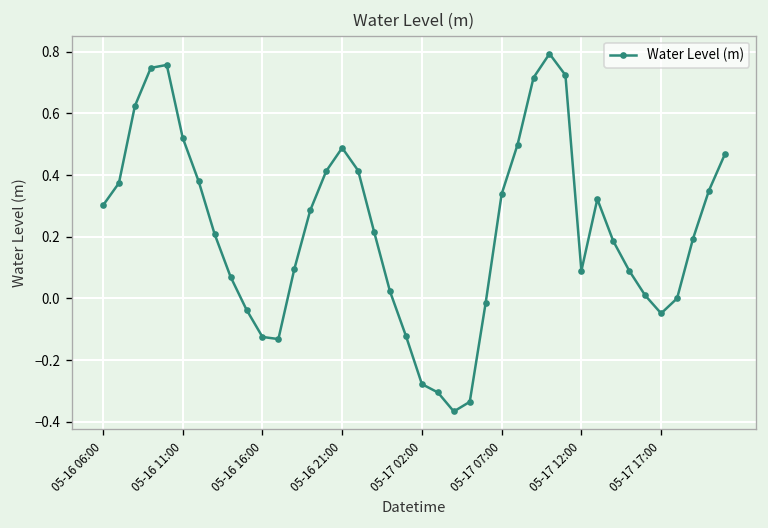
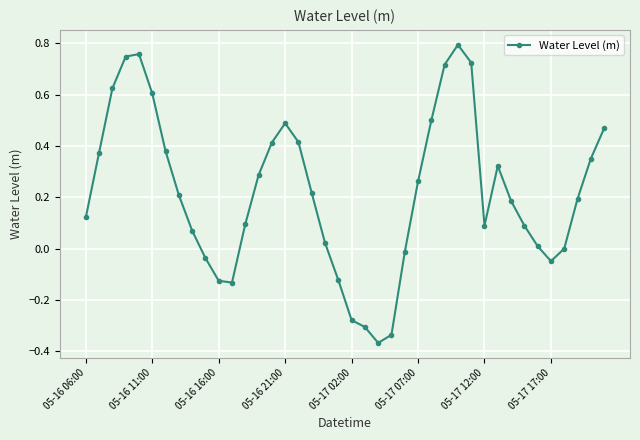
05-16 06:00: 0.30 -> 0.12
05-16 11:00: 0.52 -> 0.60
05-17 07:00: 0.34 -> 0.26
